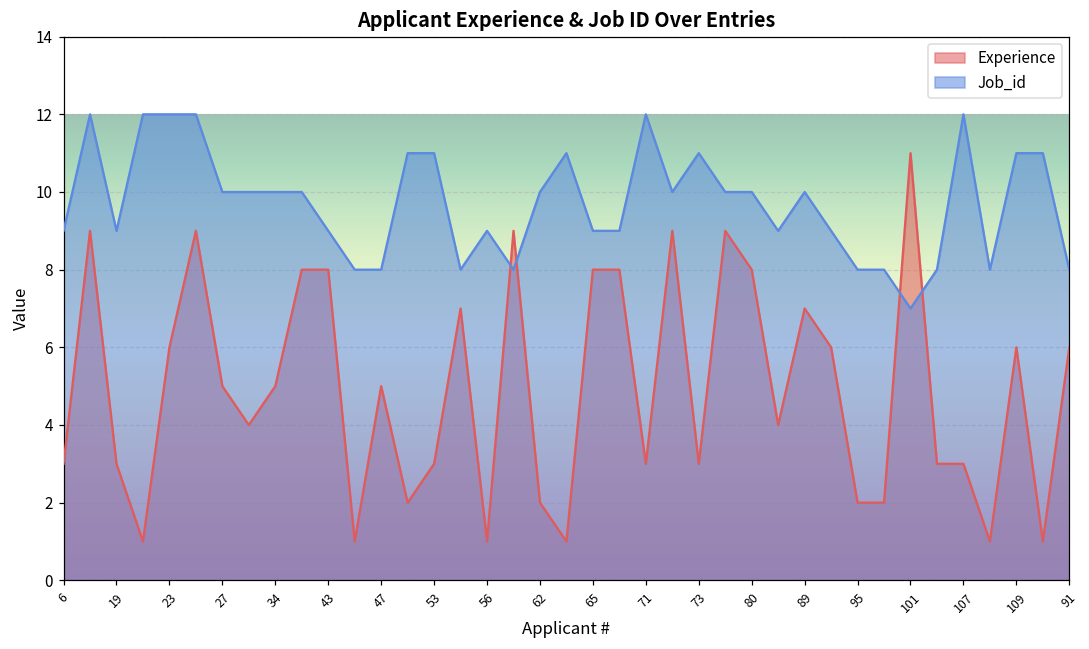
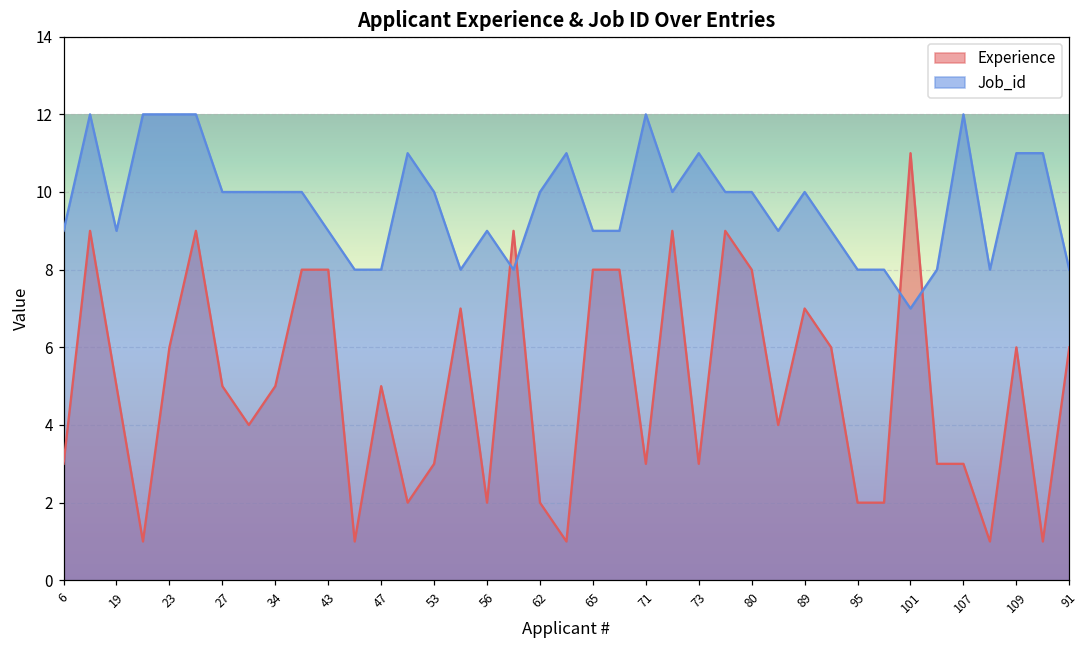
Experience, 19: 3 -> 5
Job_id, 53: 11 -> 10
Experience, 56: 1 -> 2
